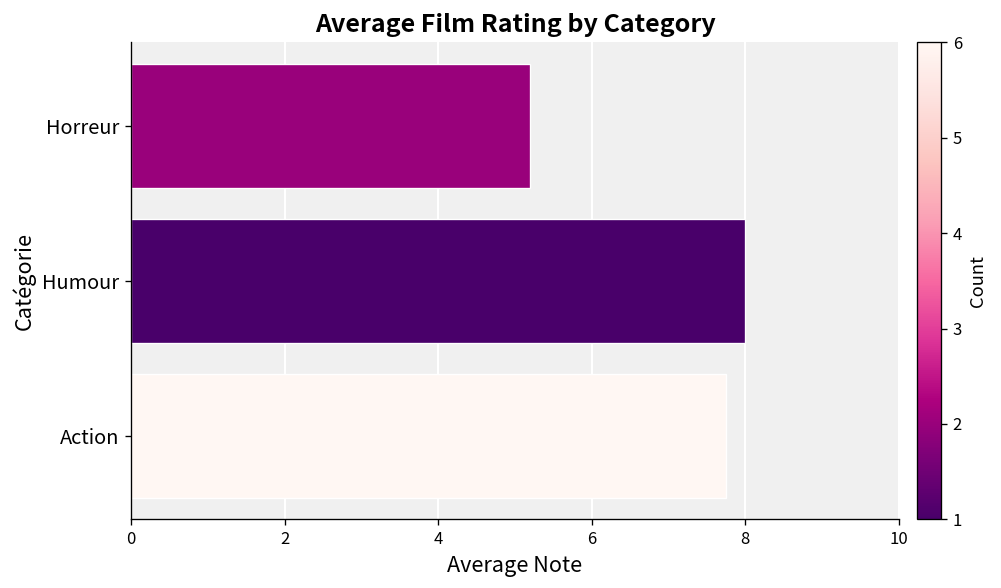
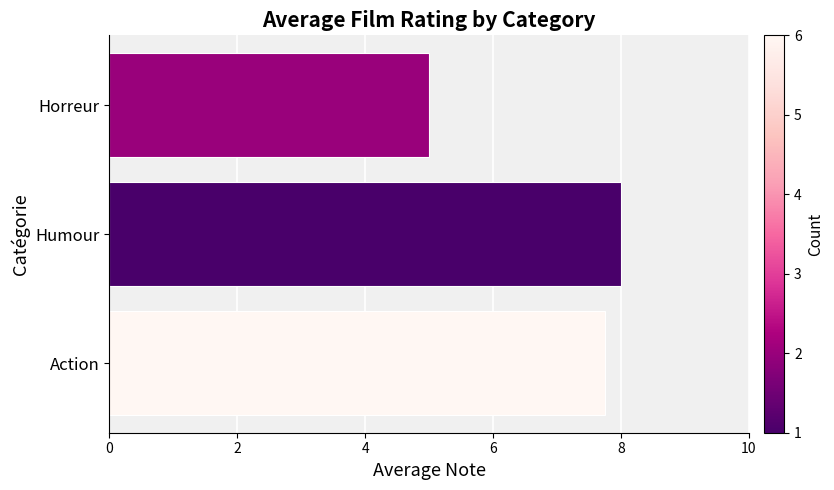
Horreur: 5.2 -> 5.0
